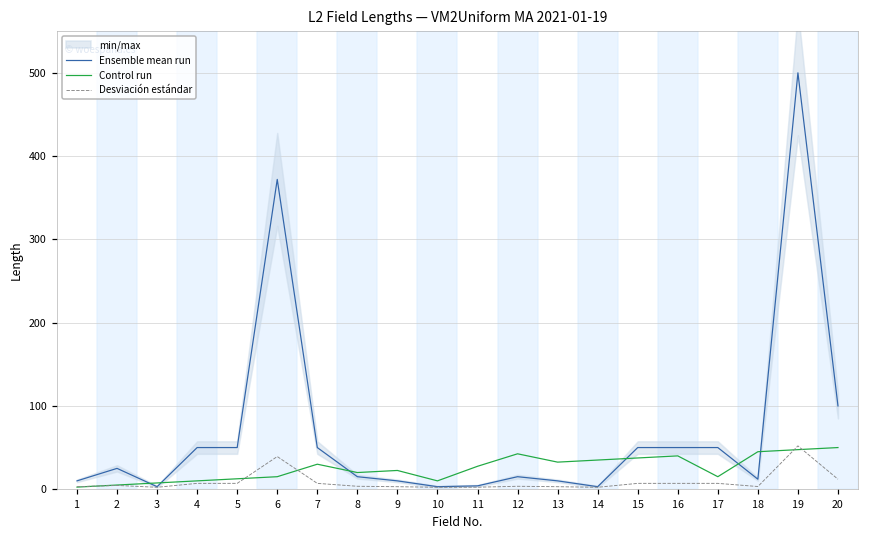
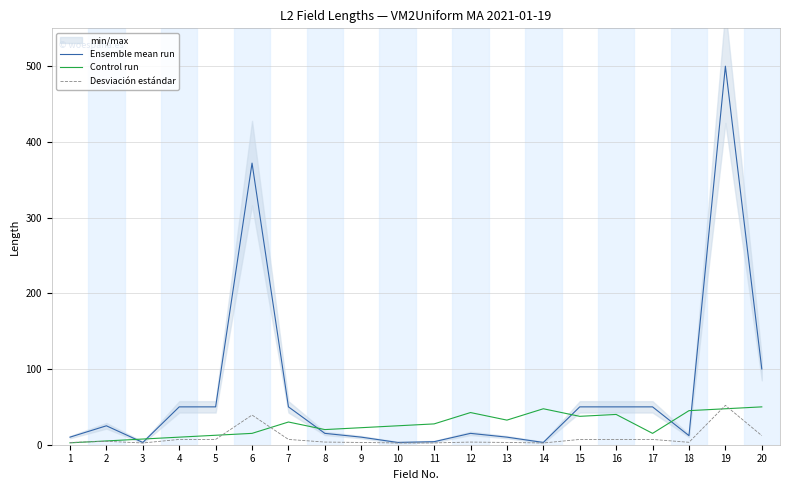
Control run, 10: 10 -> 30
Control run, 14: 40 -> 50
